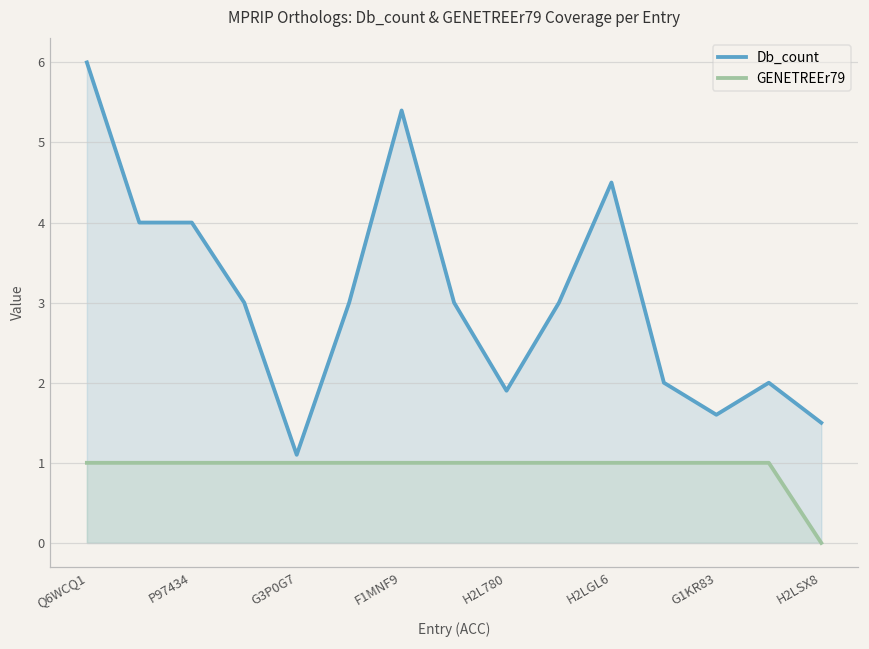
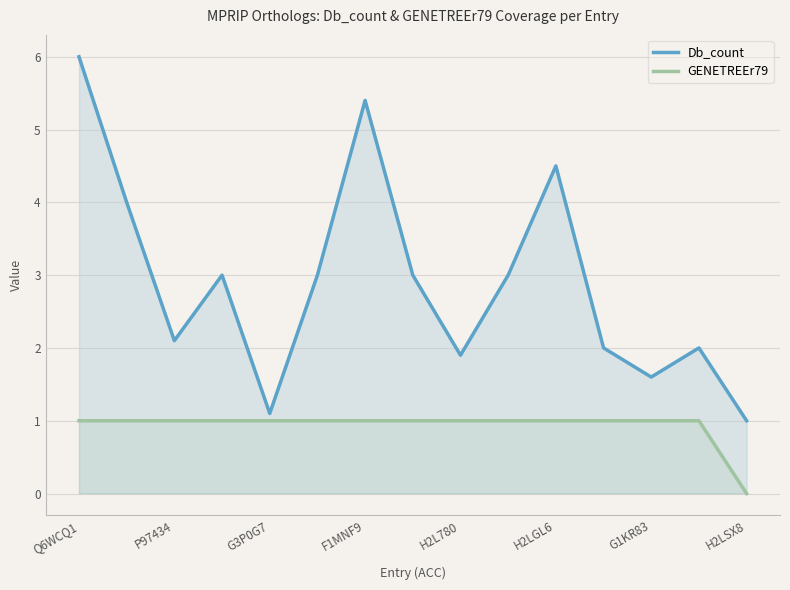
Db_count, P97434: 4.0 -> 2.1
Db_count, H2LSX8: 1.5 -> 1.0
